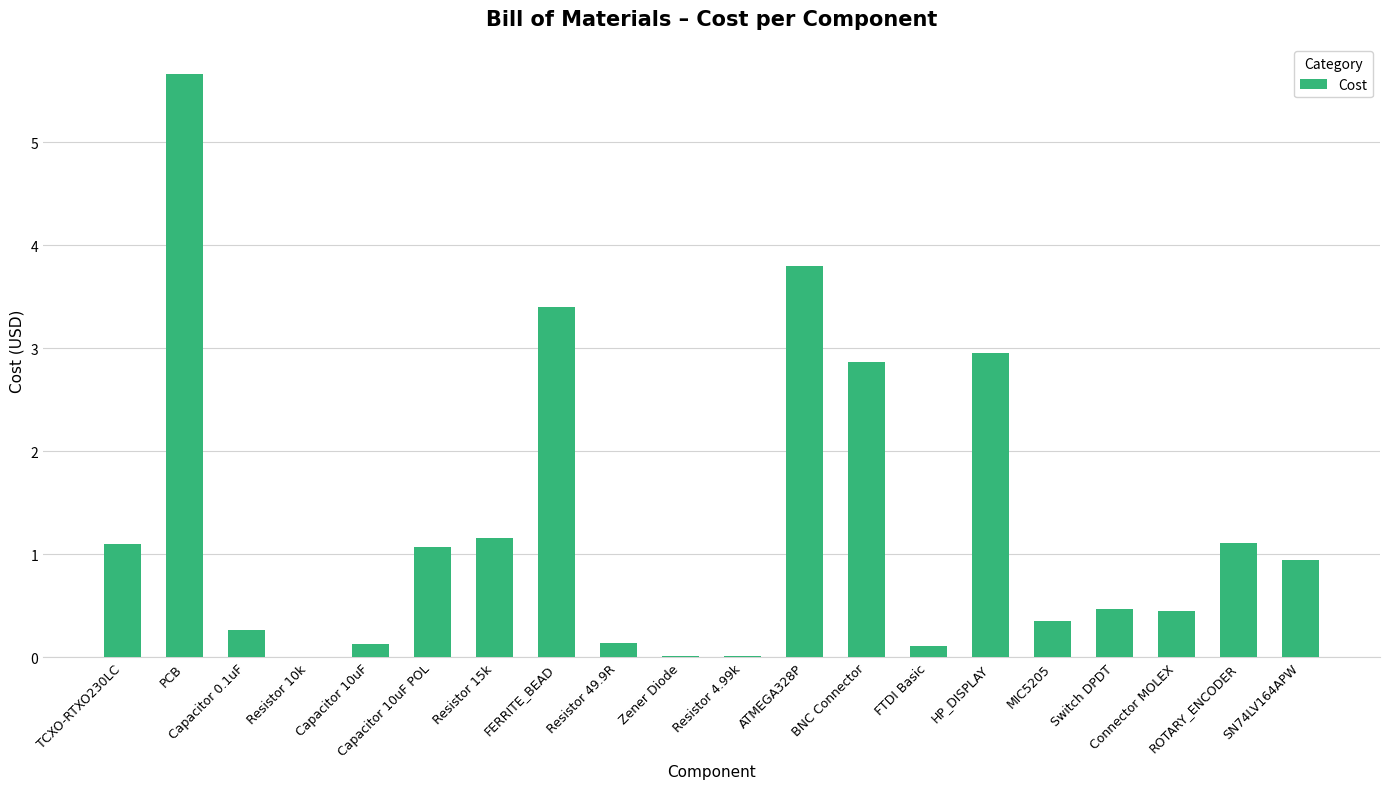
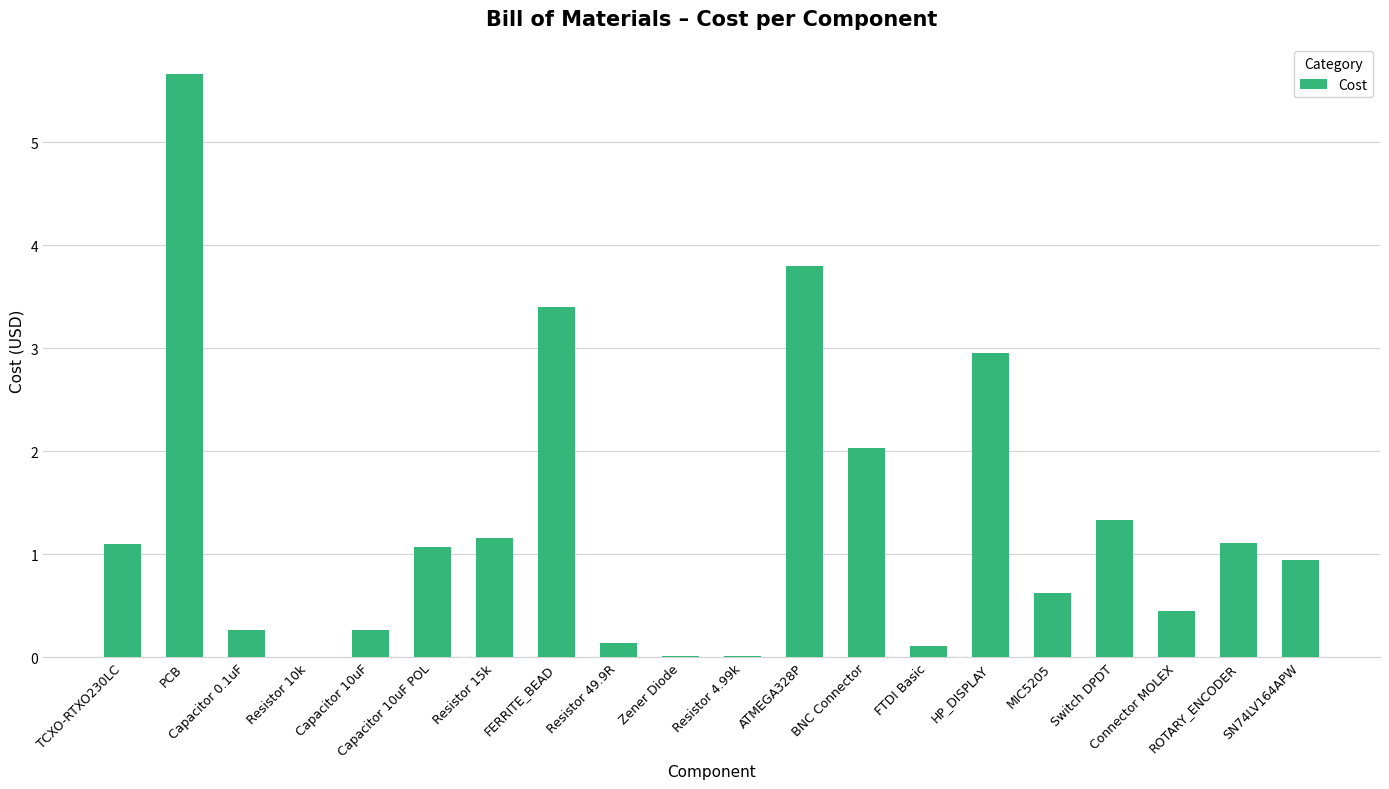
Capacitor 10uF: 0.13 -> 0.26
BNC Connector: 2.87 -> 2.03
MIC5205: 0.35 -> 0.62
Switch DPDT: 0.47 -> 1.33
